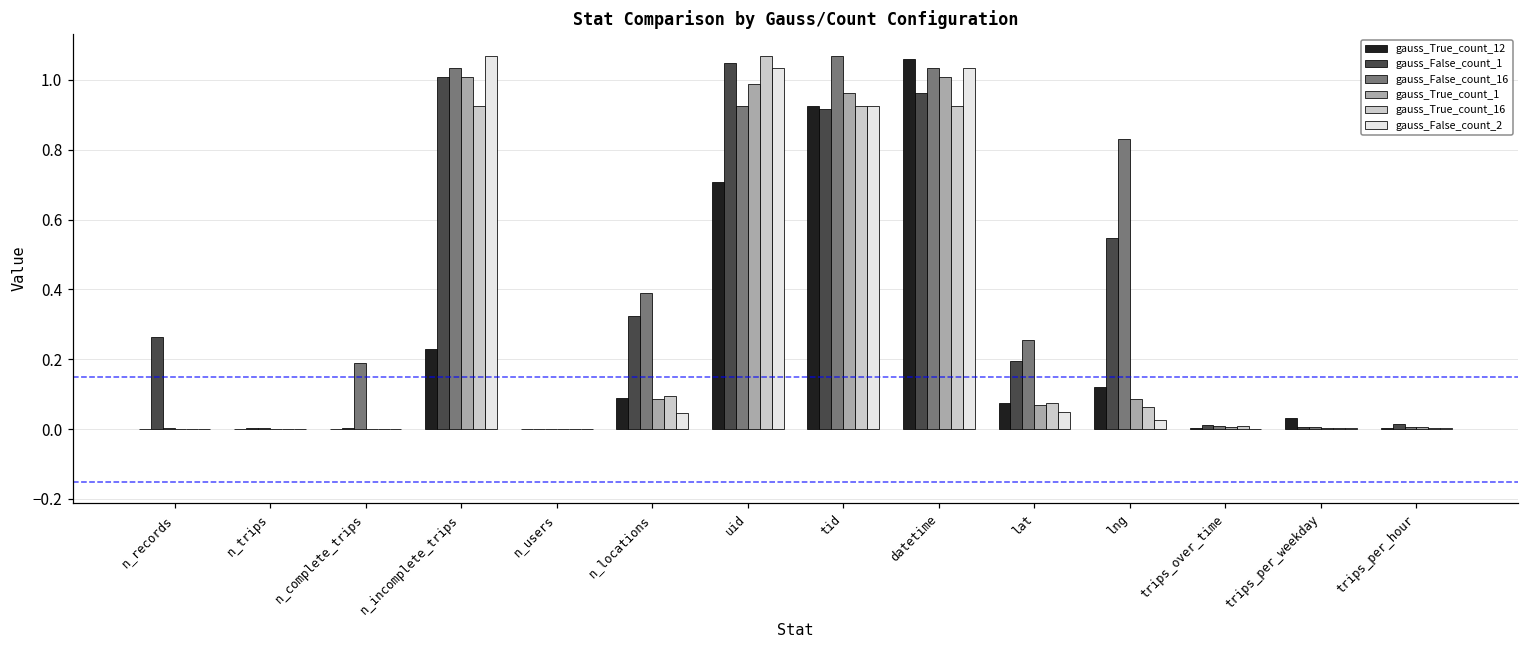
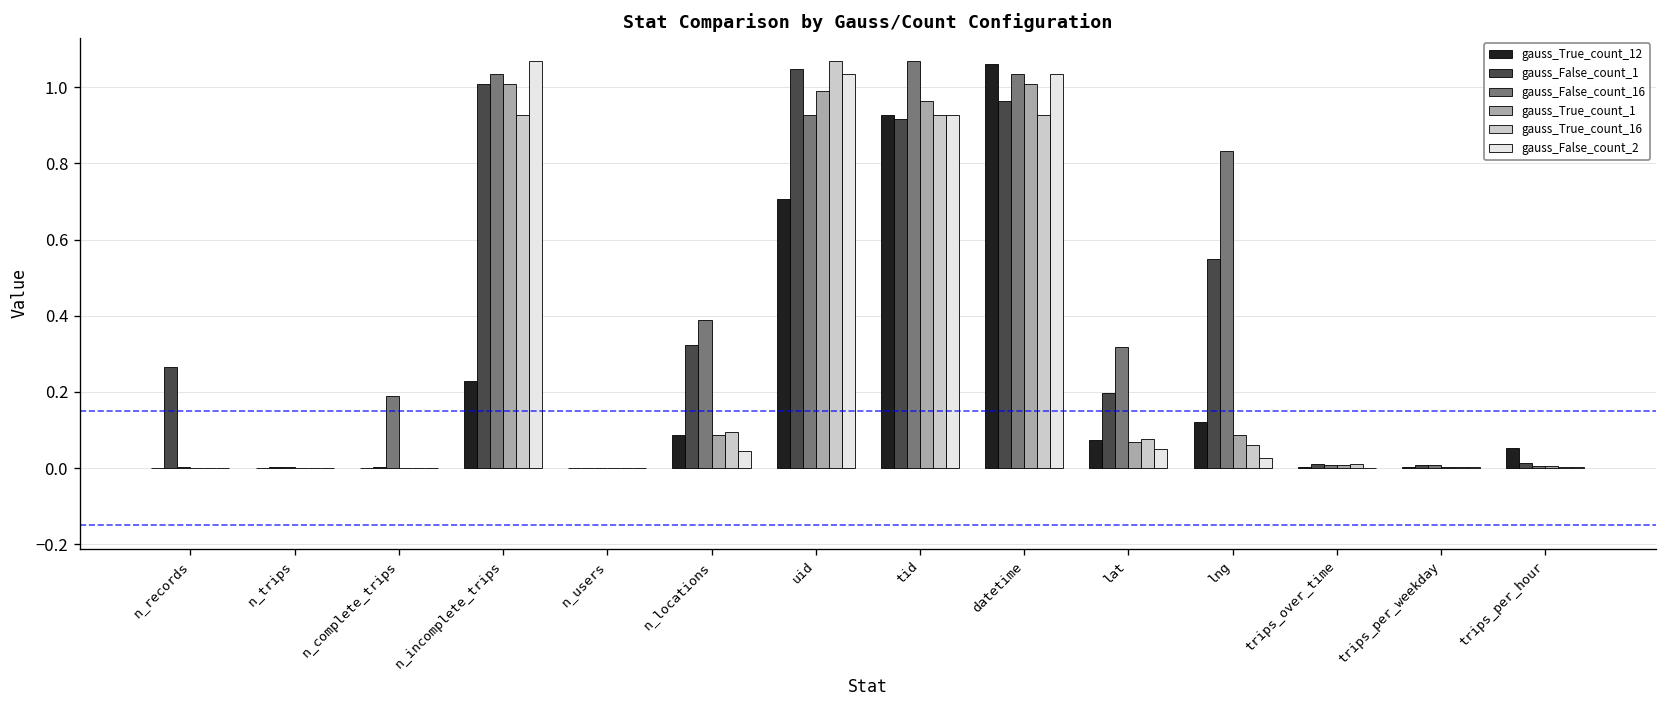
gauss_False_count_16, lat: 0.26 -> 0.32
gauss_True_count_12, trips_per_weekday: 0.03 -> 0.00
gauss_True_count_12, trips_per_hour: 0.00 -> 0.05
